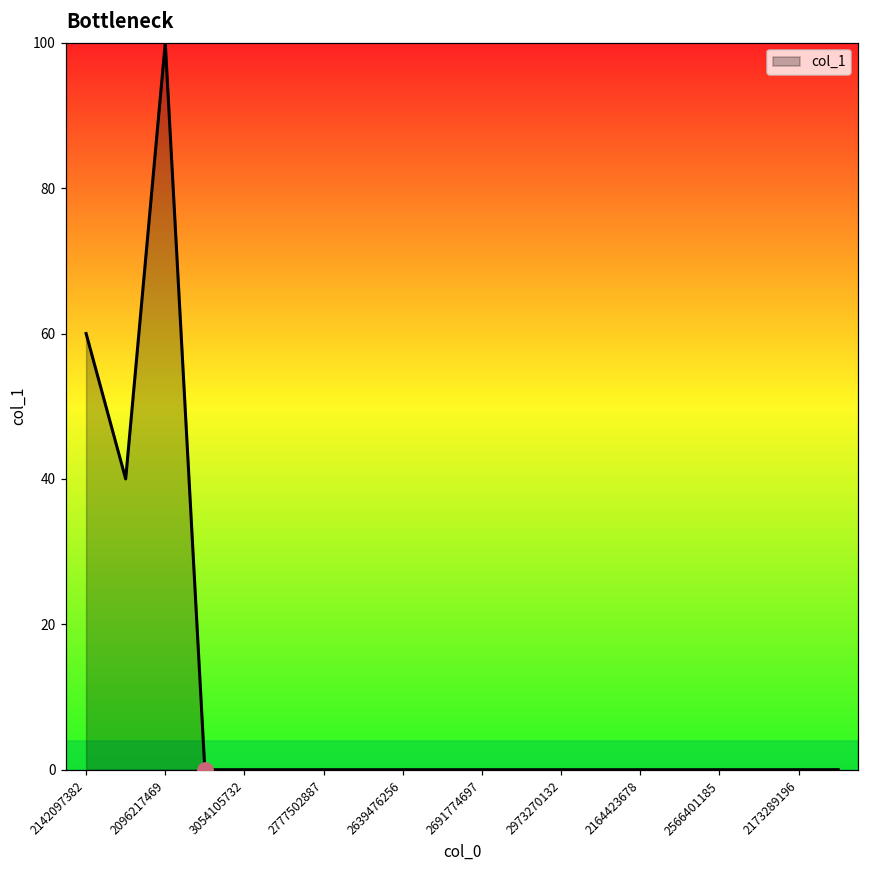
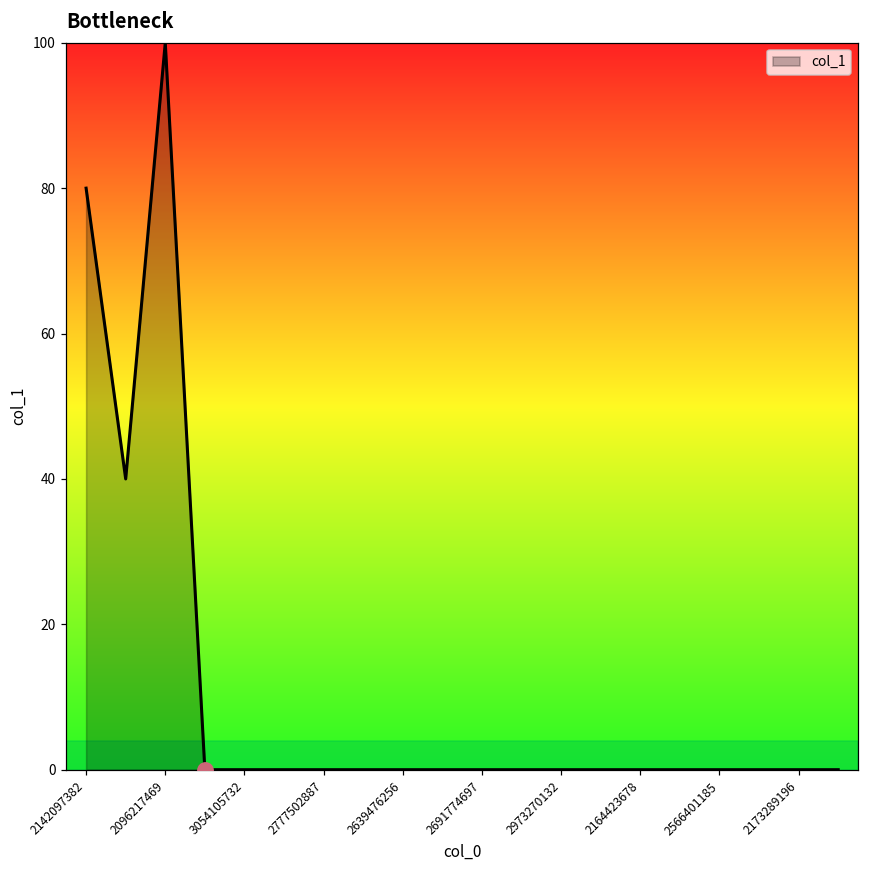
col_1, 2142097382: 60 -> 80
